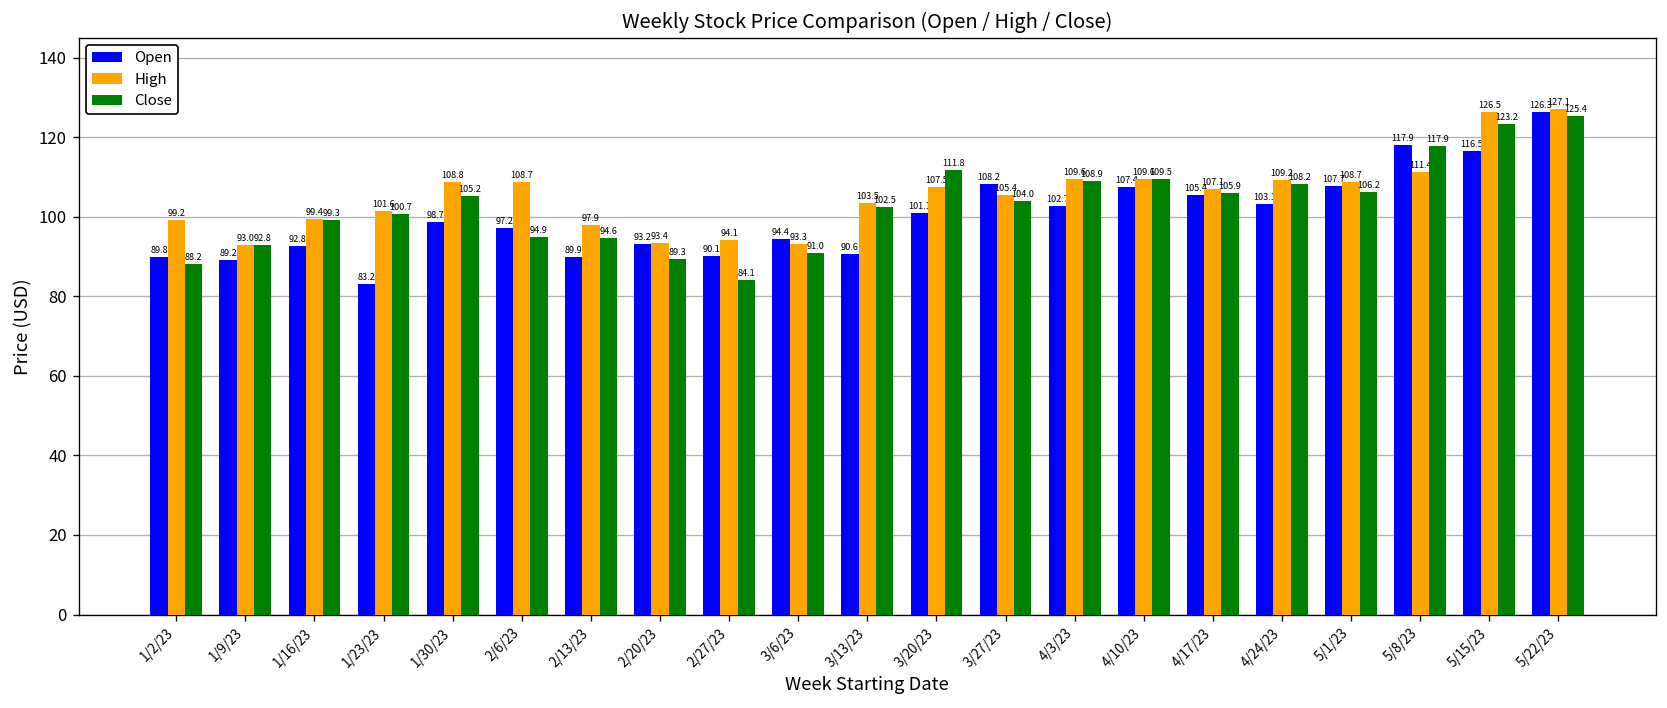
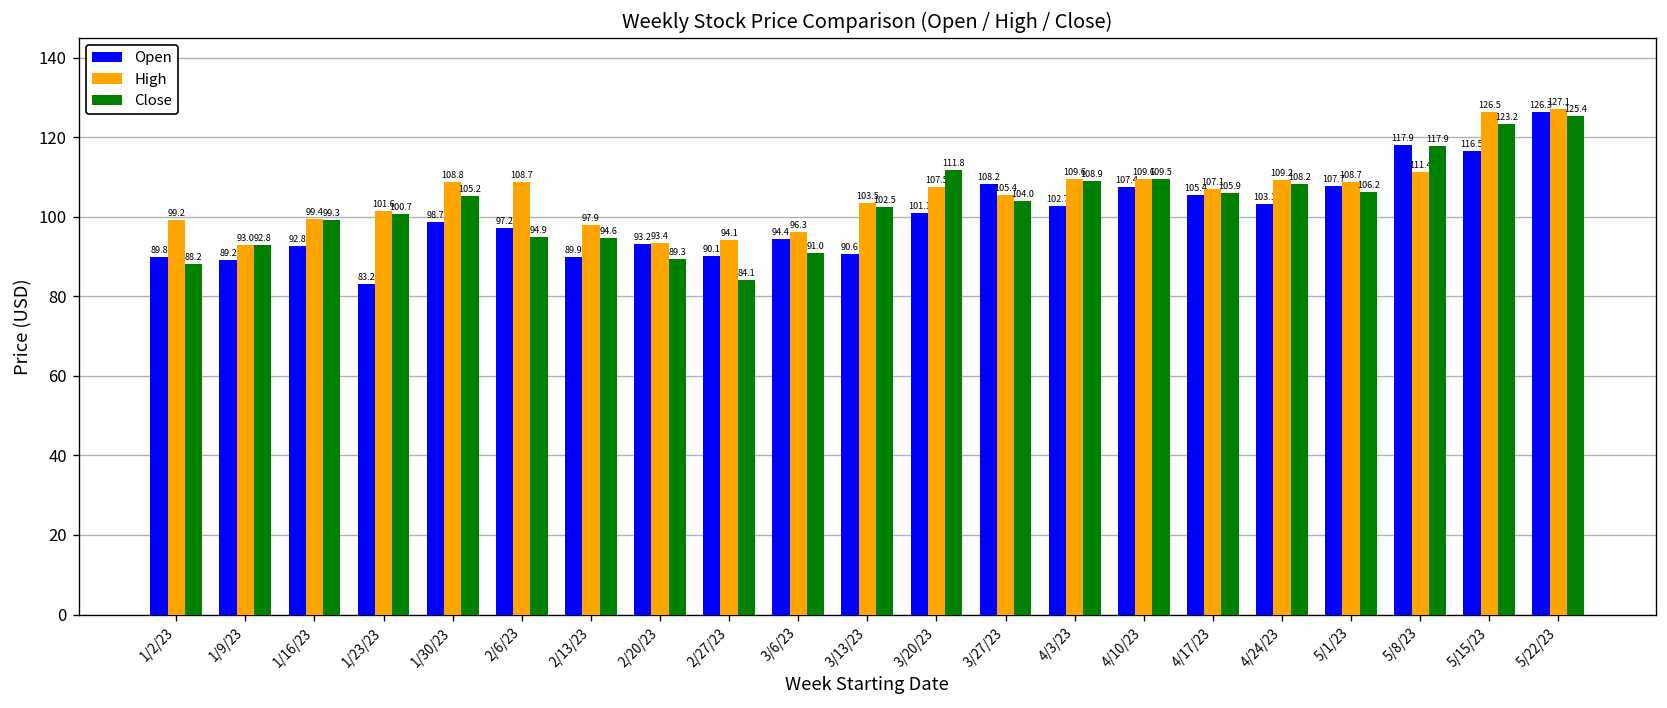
High, 3/6/23: 93.3 -> 96.3
